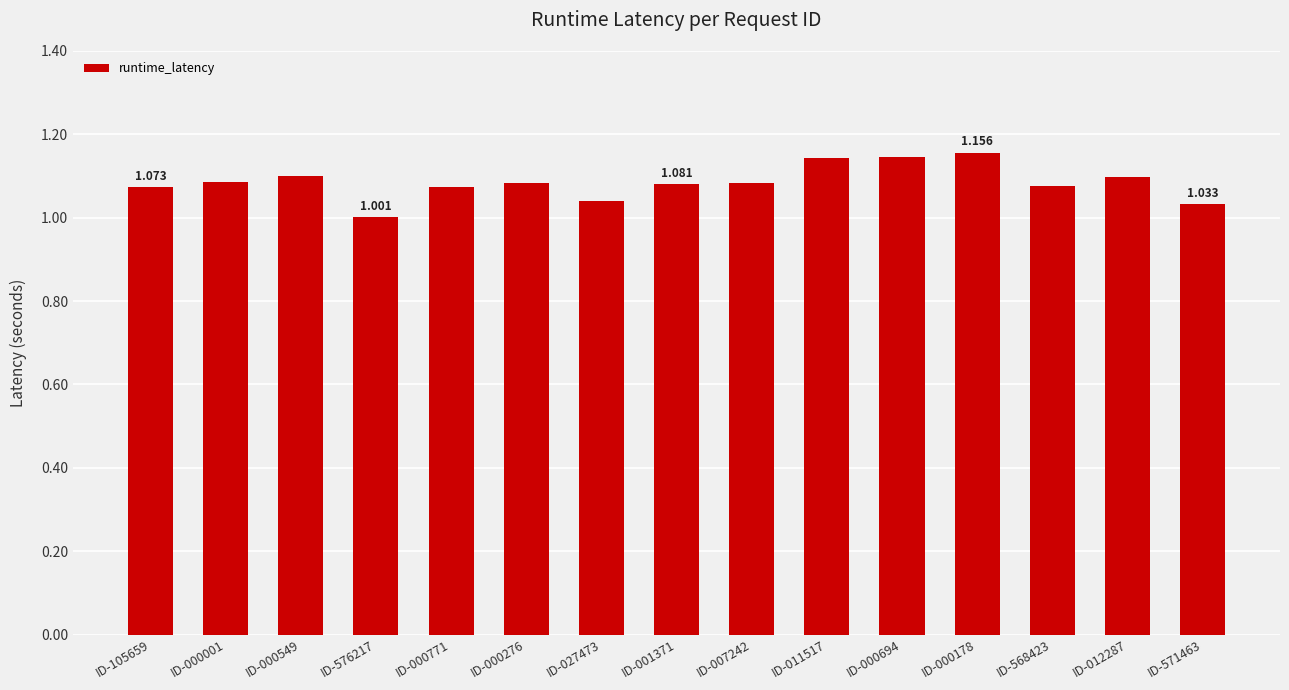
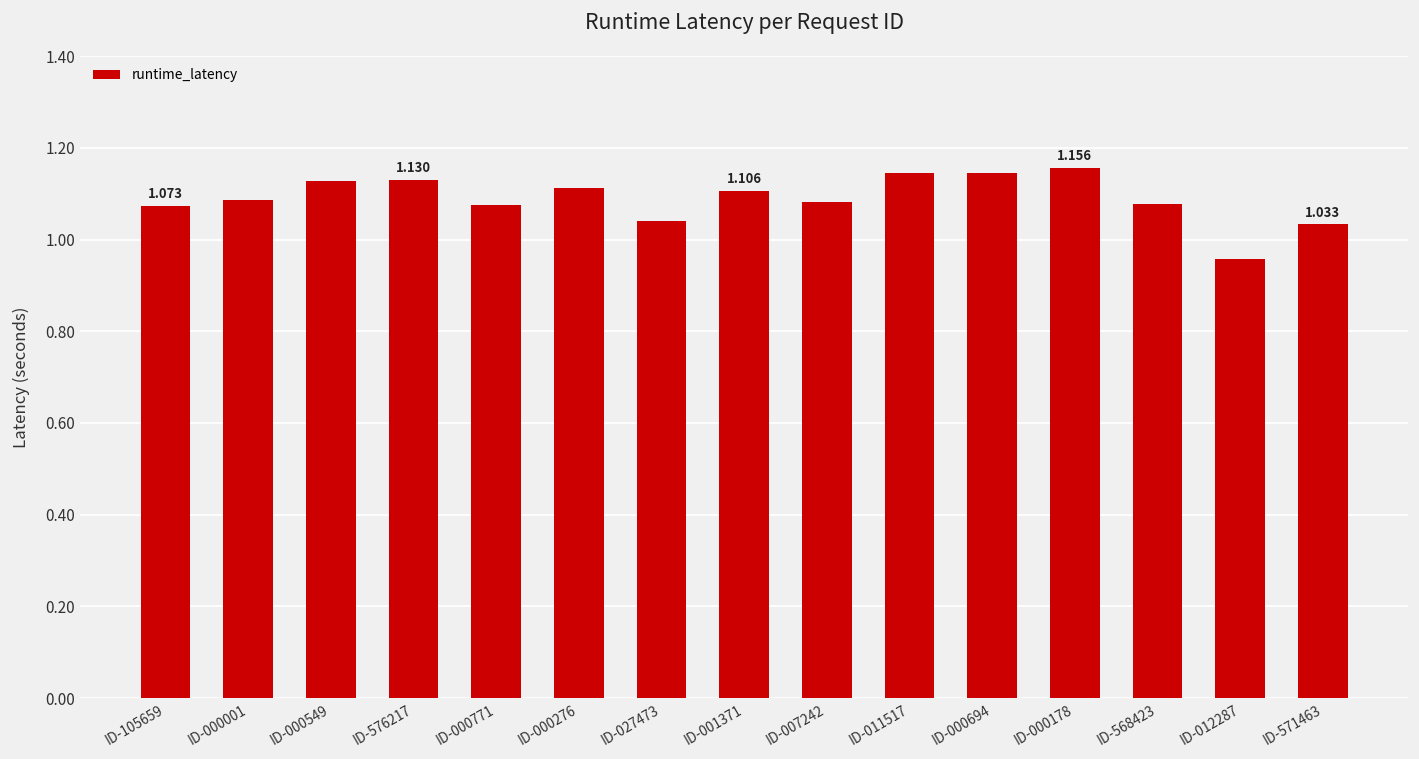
ID-000549: 1.10 -> 1.13
ID-576217: 1.001 -> 1.130
ID-000276: 1.08 -> 1.11
ID-001371: 1.081 -> 1.106
ID-012287: 1.10 -> 0.96
